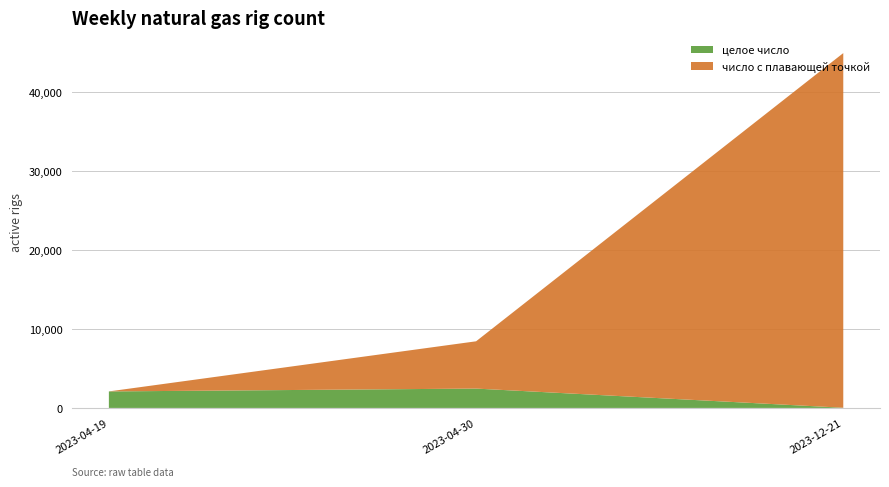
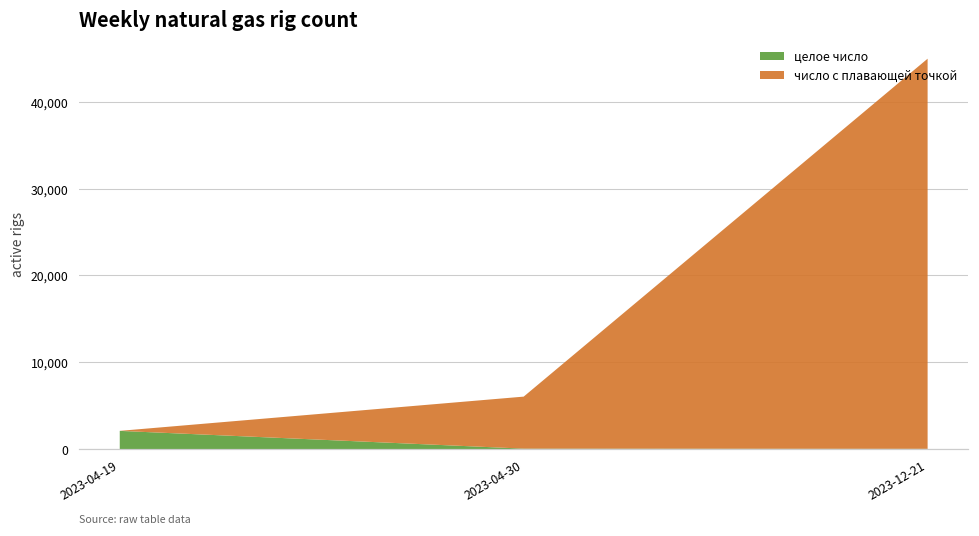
целое число, 2023-04-30: 2,000 -> 0
